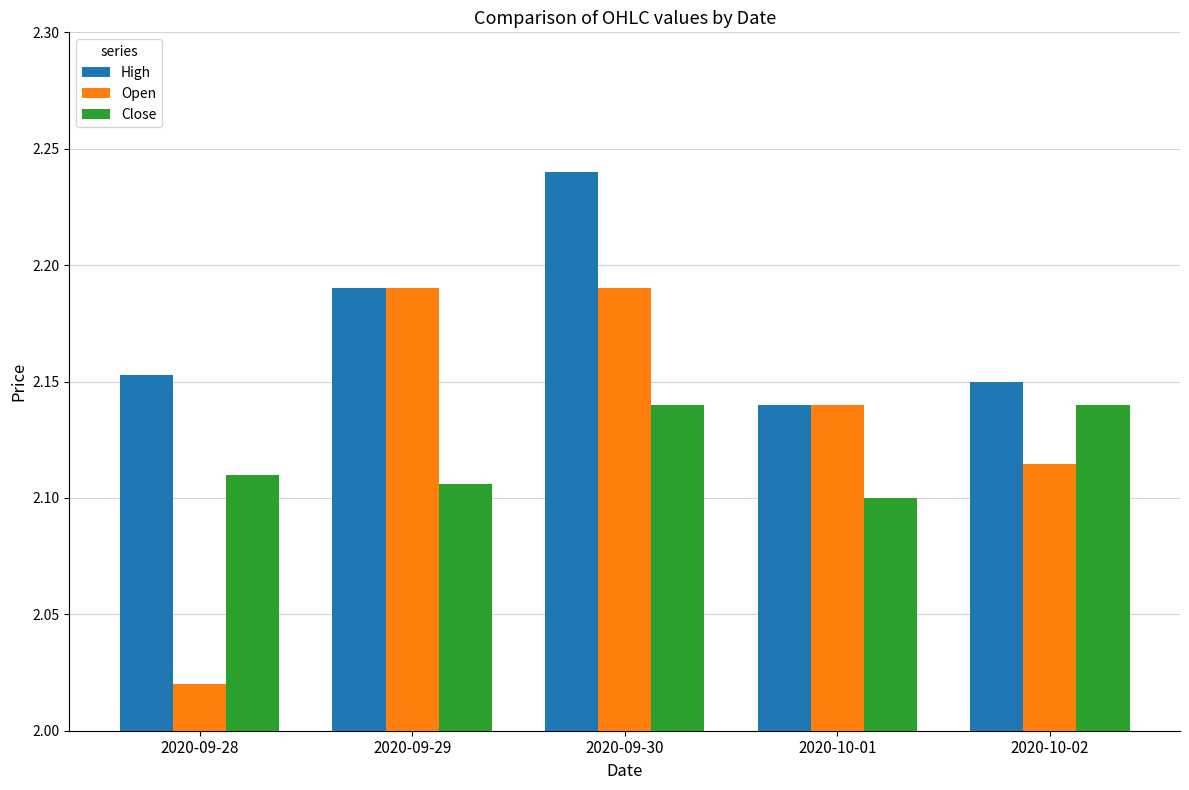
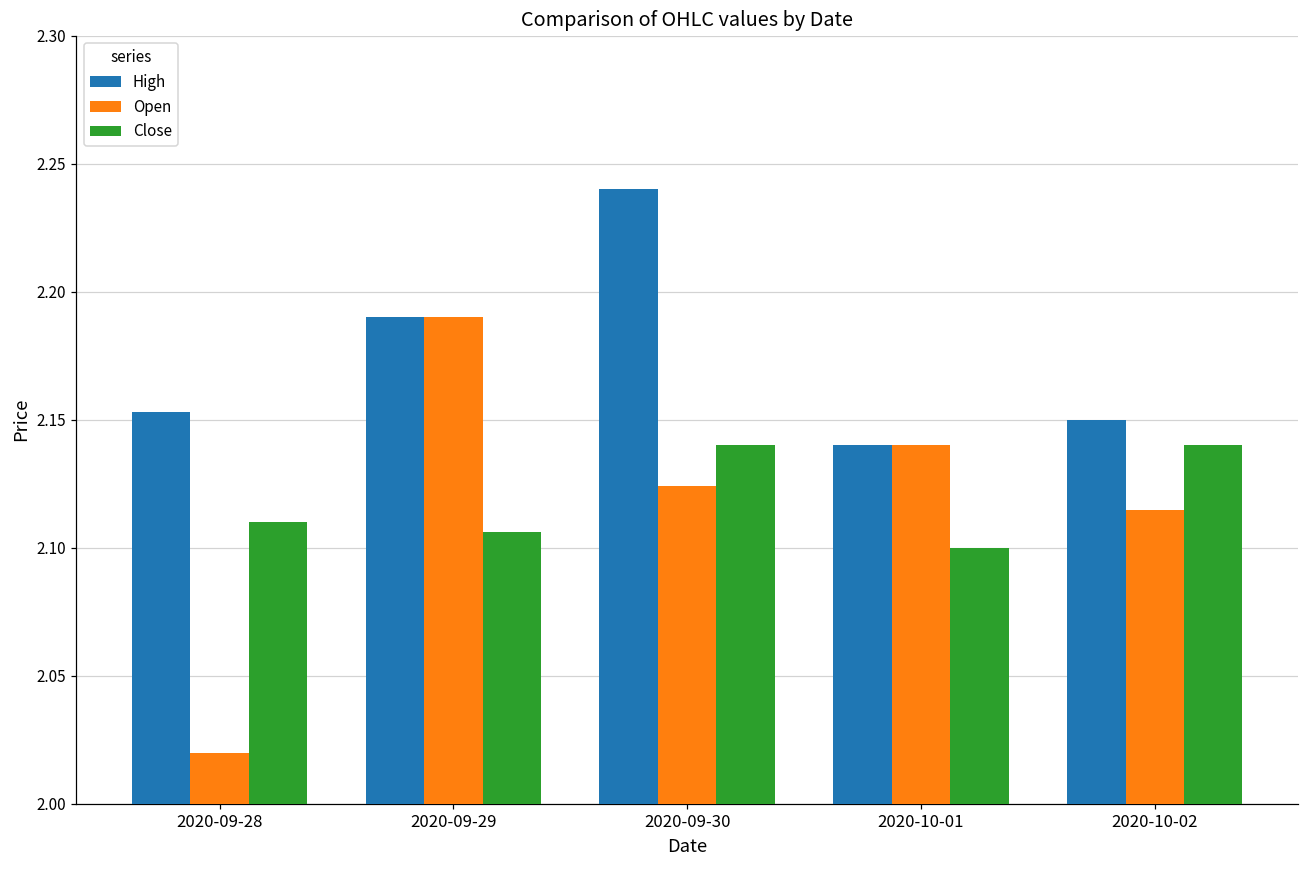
Open, 2020-09-30: 2.190 -> 2.124
